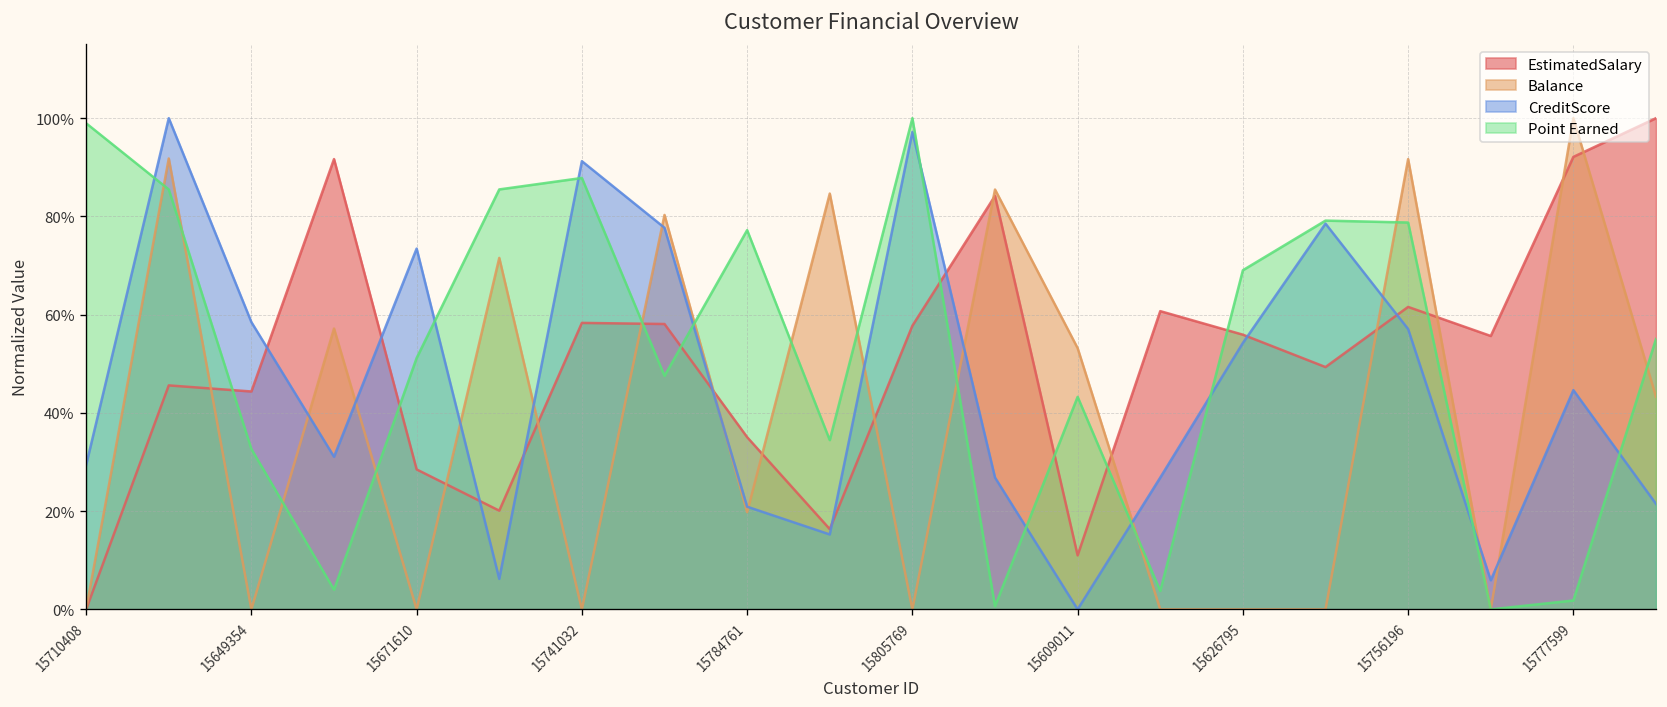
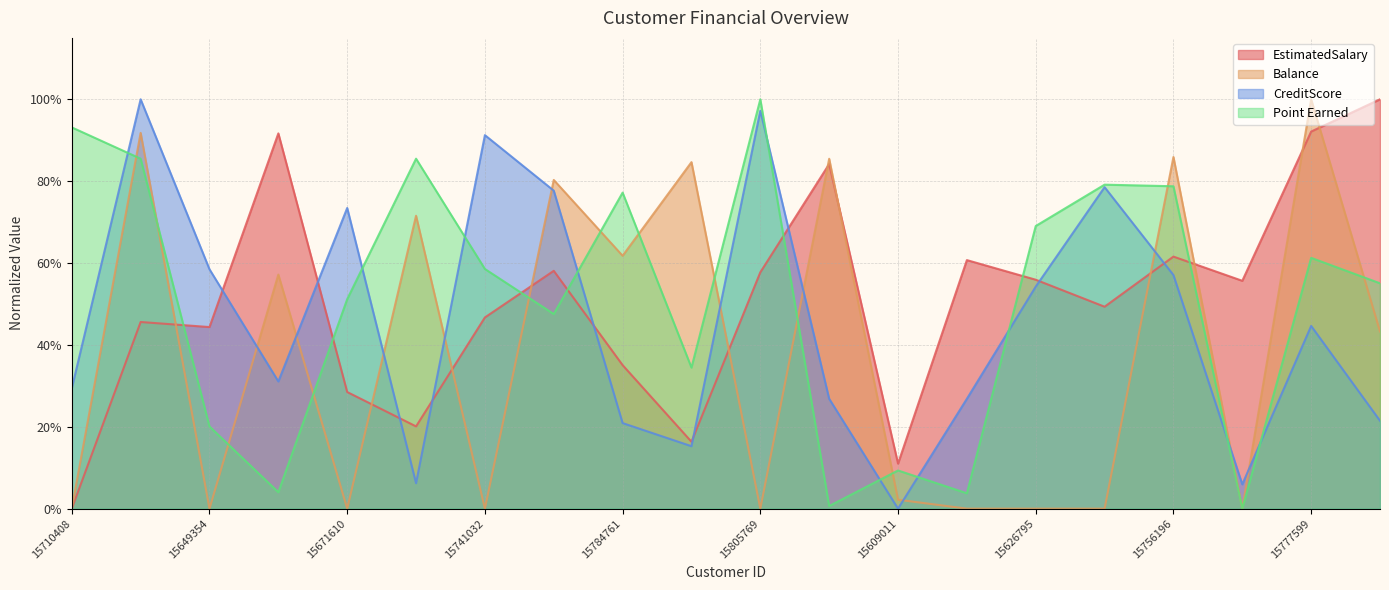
Point Earned, 15710408: 99% -> 93%
Point Earned, 15649354: 33% -> 20%
EstimatedSalary, 15741032: 58% -> 47%
Point Earned, 15741032: 88% -> 59%
Balance, 15784761: 20% -> 62%
Balance, 15609011: 53% -> 2%
Point Earned, 15609011: 43% -> 9%
Balance, 15756196: 92% -> 86%
Point Earned, 15777599: 2% -> 61%
